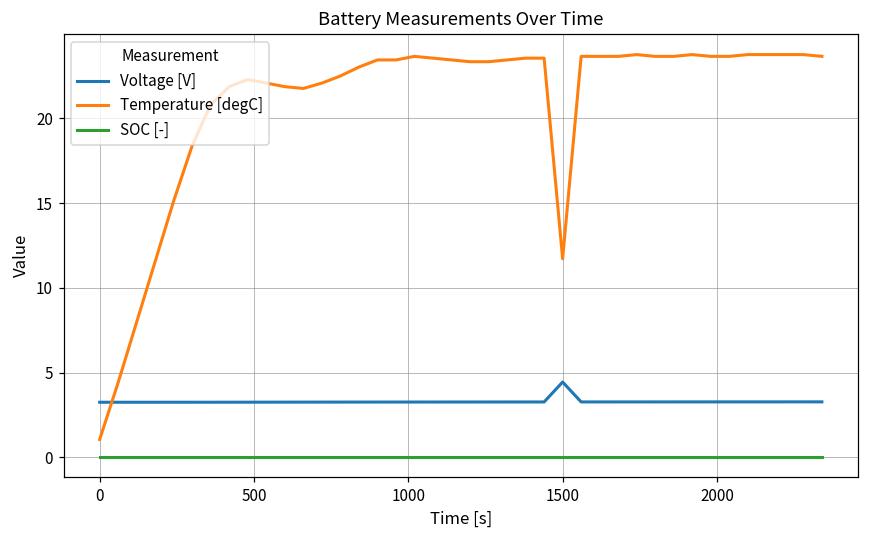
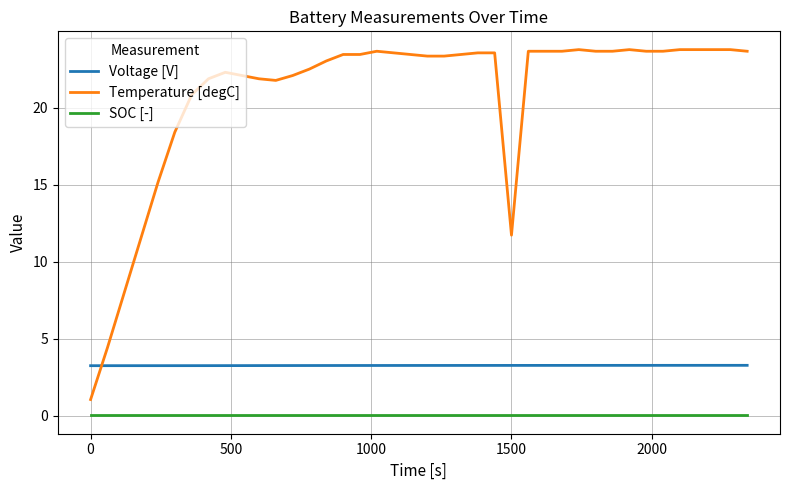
Voltage [V], 1500: 4.4 -> 3.3
